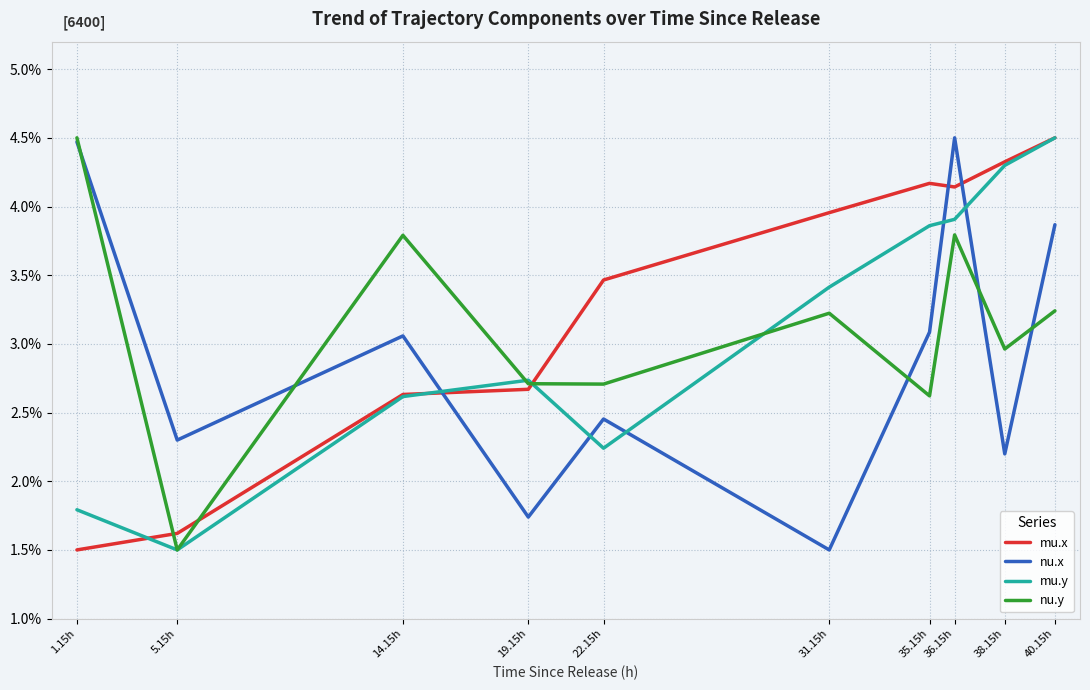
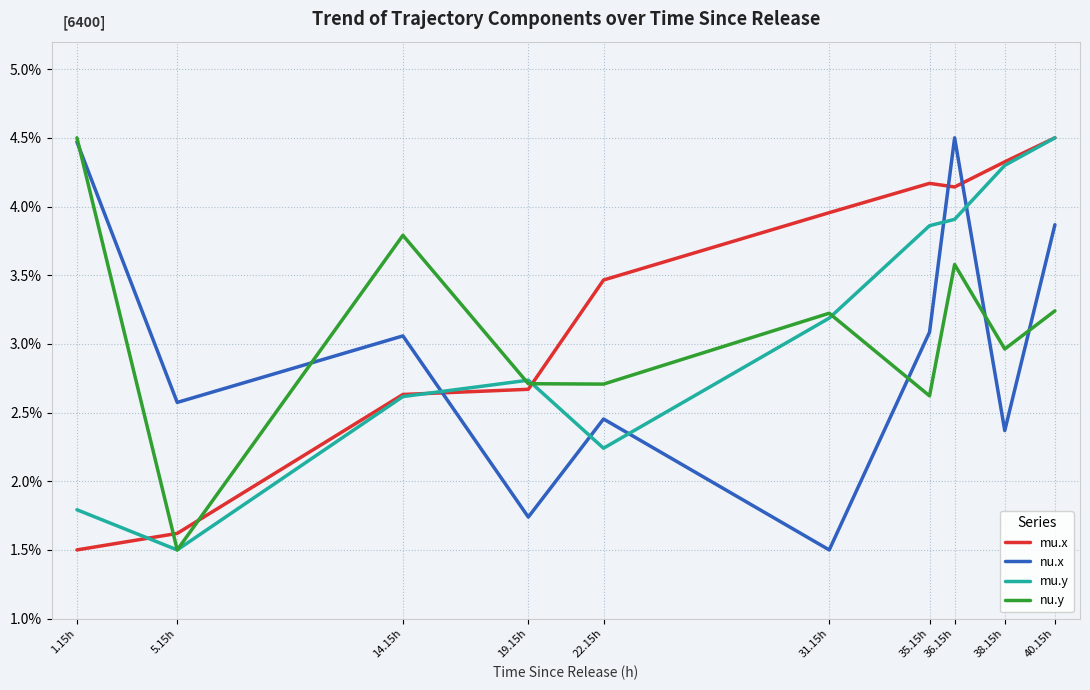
nu.x, 5.15h: 2.30% -> 2.57%
mu.y, 31.15h: 3.41% -> 3.19%
nu.y, 36.15h: 3.79% -> 3.58%
nu.x, 38.15h: 2.20% -> 2.37%
